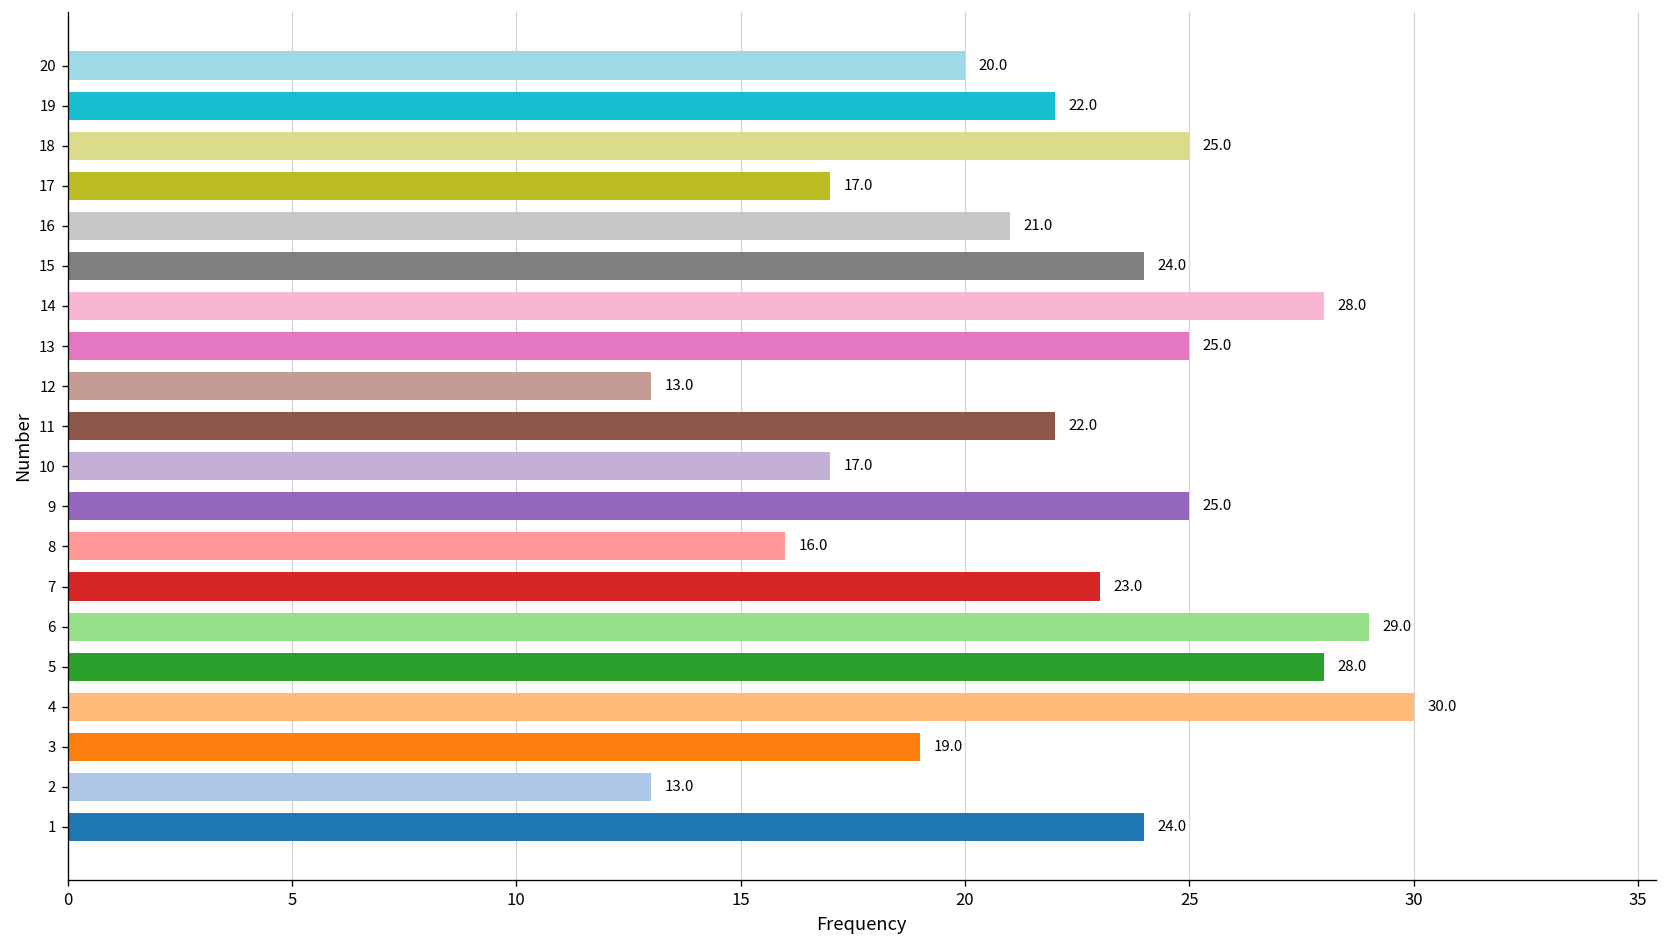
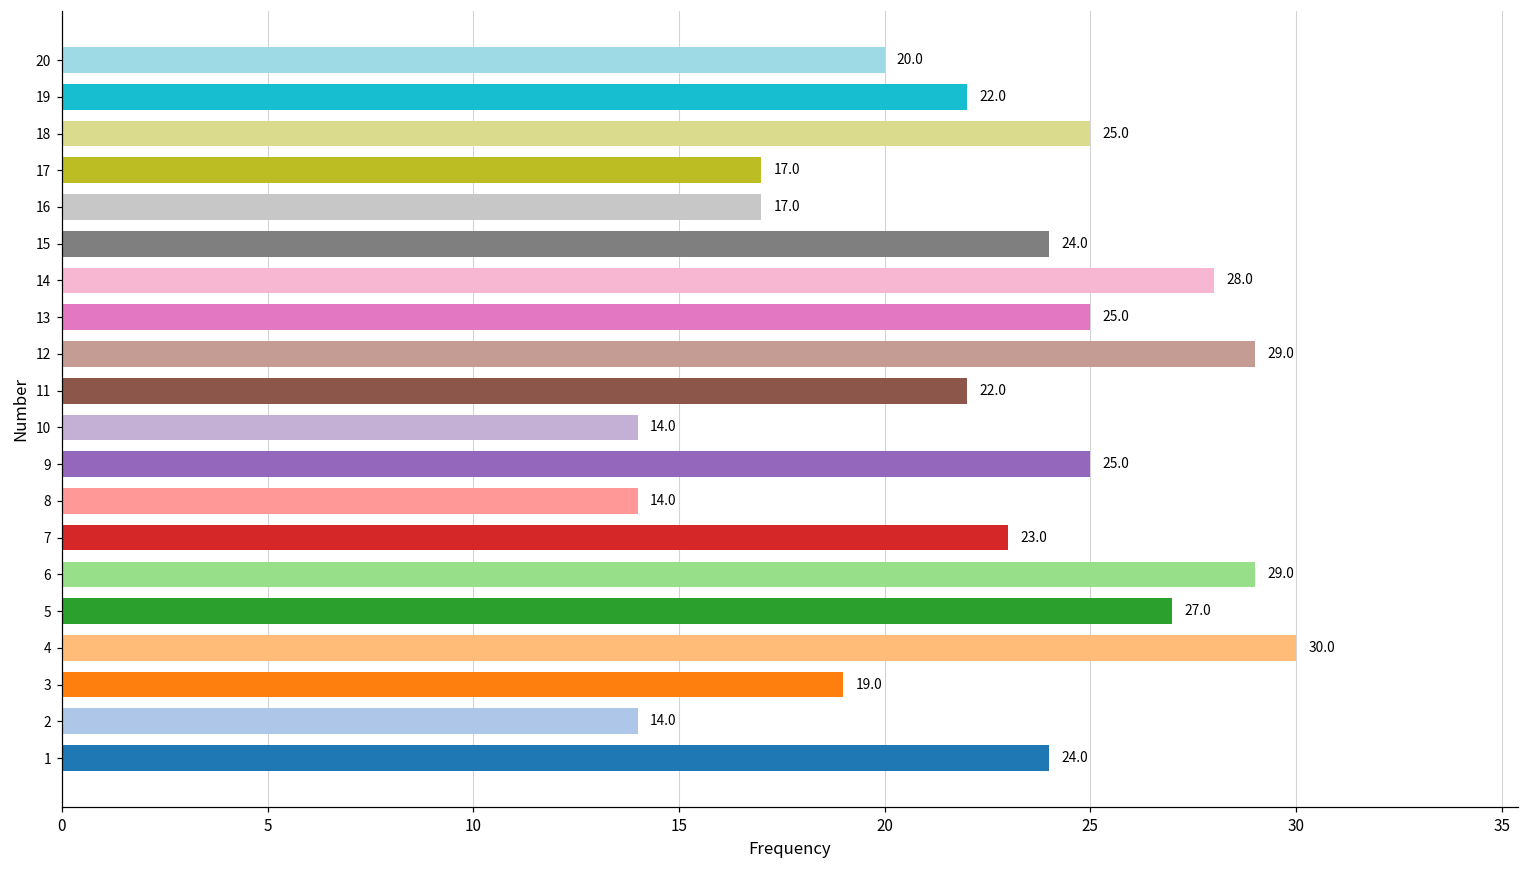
16: 21.0 -> 17.0
12: 13.0 -> 29.0
10: 17.0 -> 14.0
8: 16.0 -> 14.0
5: 28.0 -> 27.0
2: 13.0 -> 14.0
